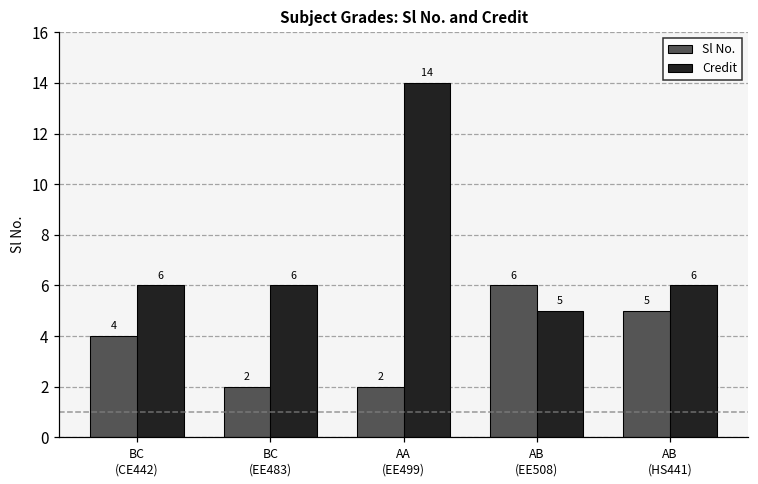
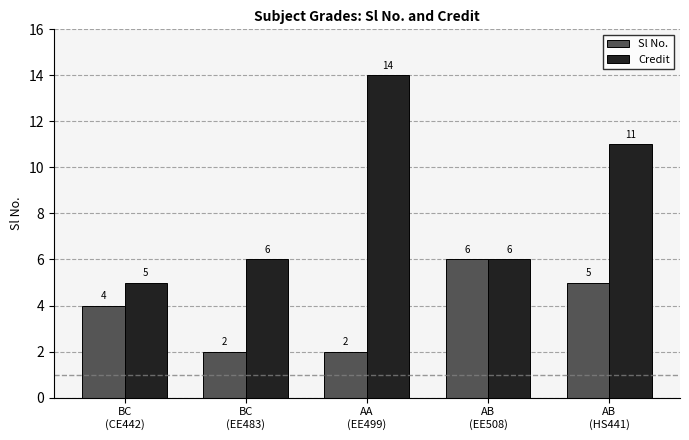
Credit, BC (CE442): 6 -> 5
Credit, AB (EE508): 5 -> 6
Credit, AB (HS441): 6 -> 11
